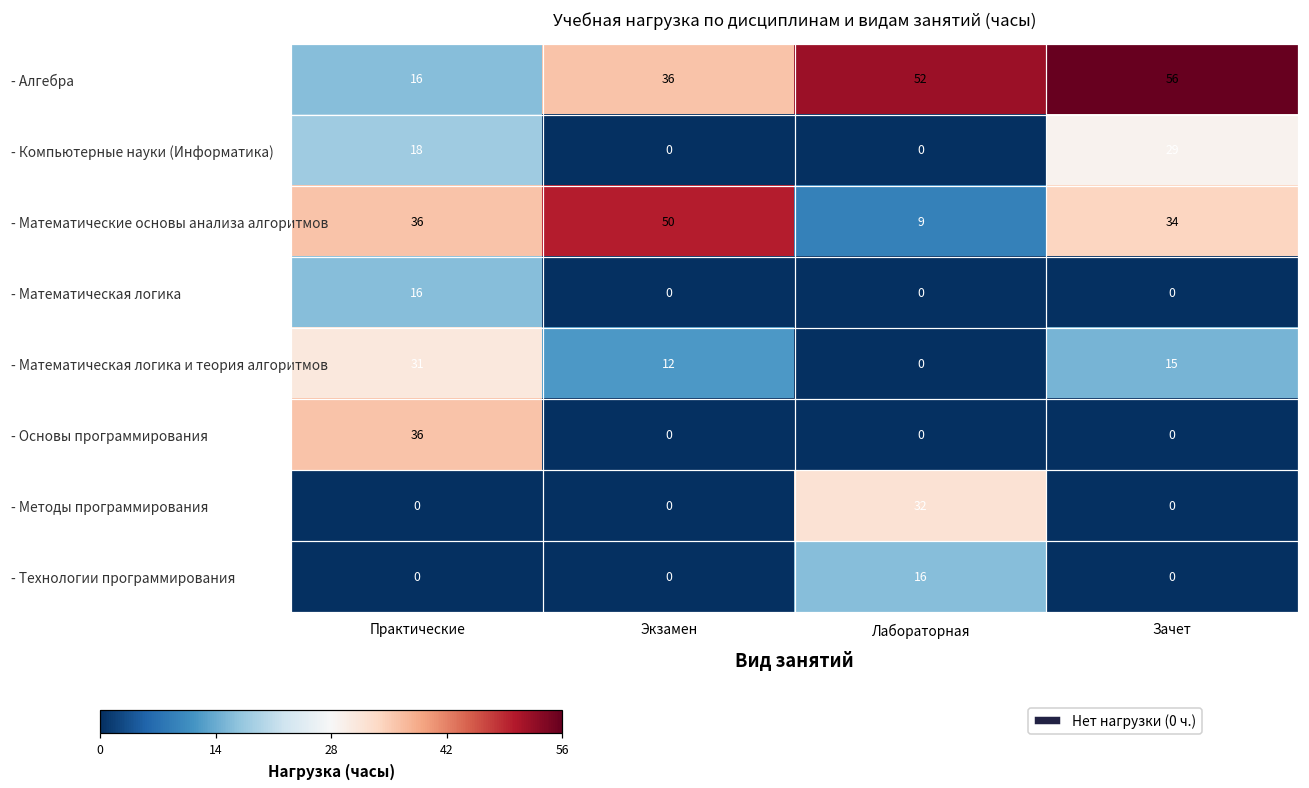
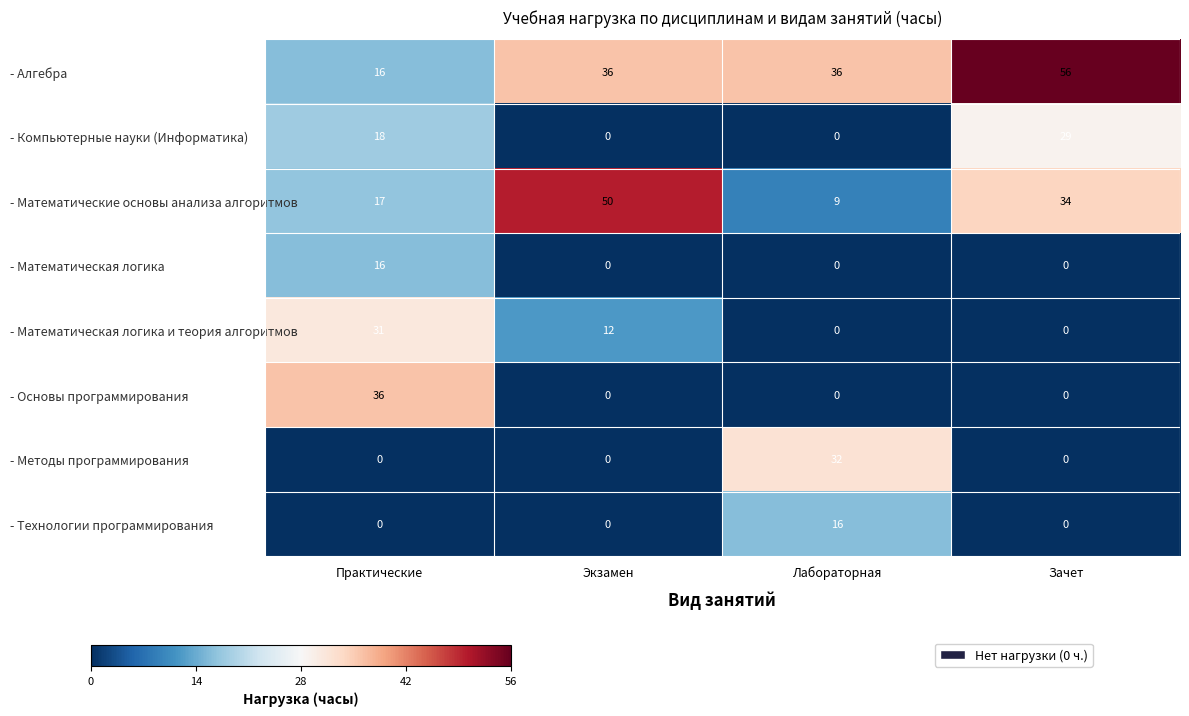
- Алгебра, Лабораторная: 52 -> 36
- Математические основы анализа алгоритмов, Практические: 36 -> 17
- Математическая логика и теория алгоритмов, Зачет: 15 -> 0
